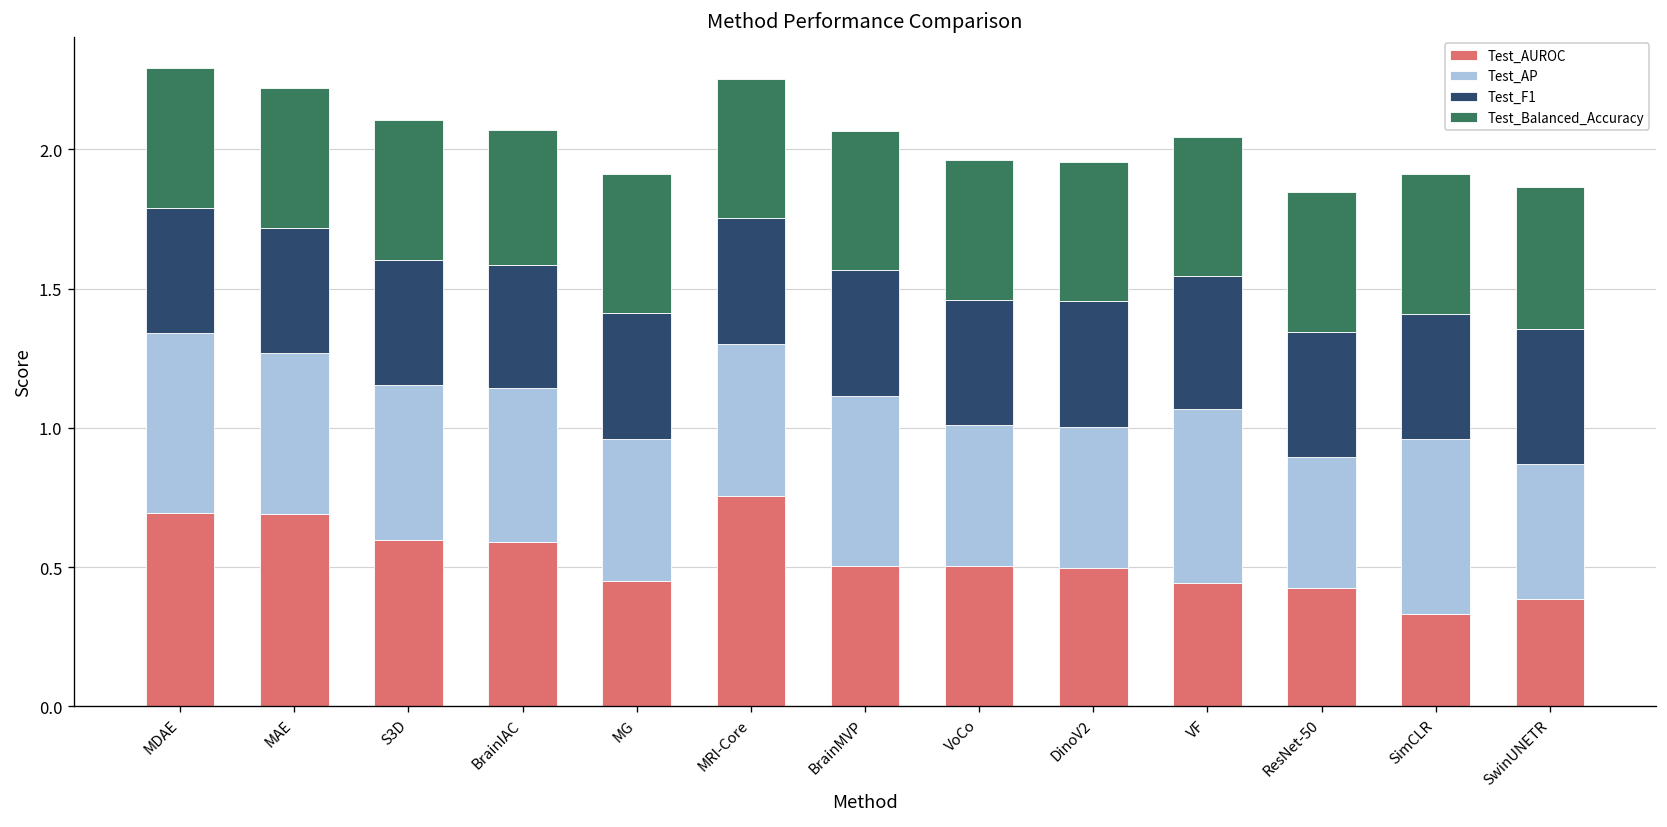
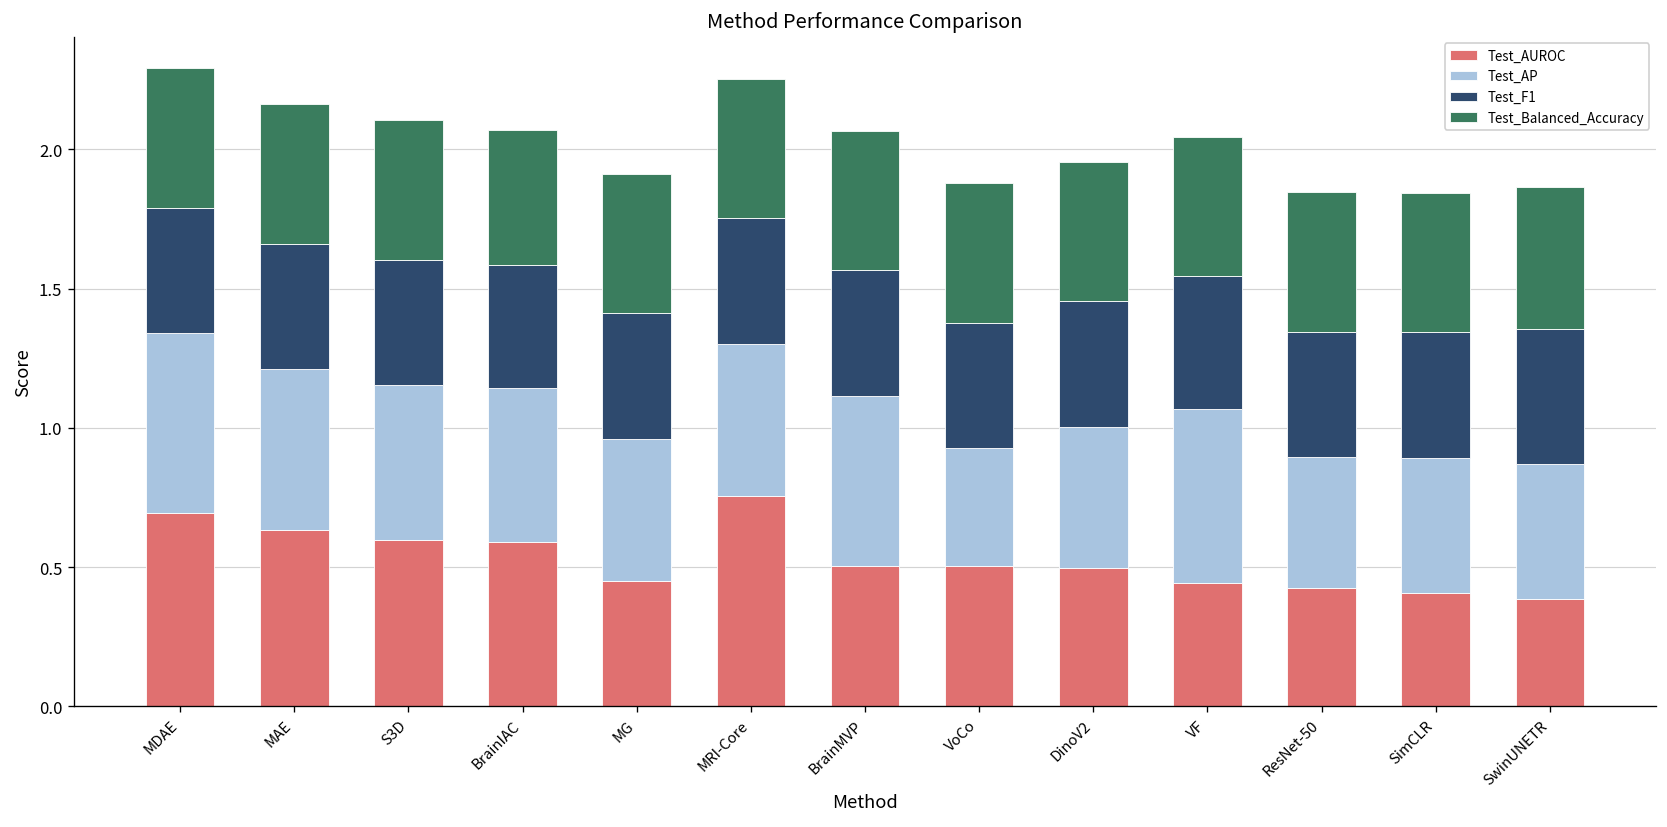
Test_AUROC, MAE: 0.69 -> 0.63
Test_AP, VoCo: 0.51 -> 0.42
Test_AUROC, SimCLR: 0.33 -> 0.41
Test_AP, SimCLR: 0.63 -> 0.49
